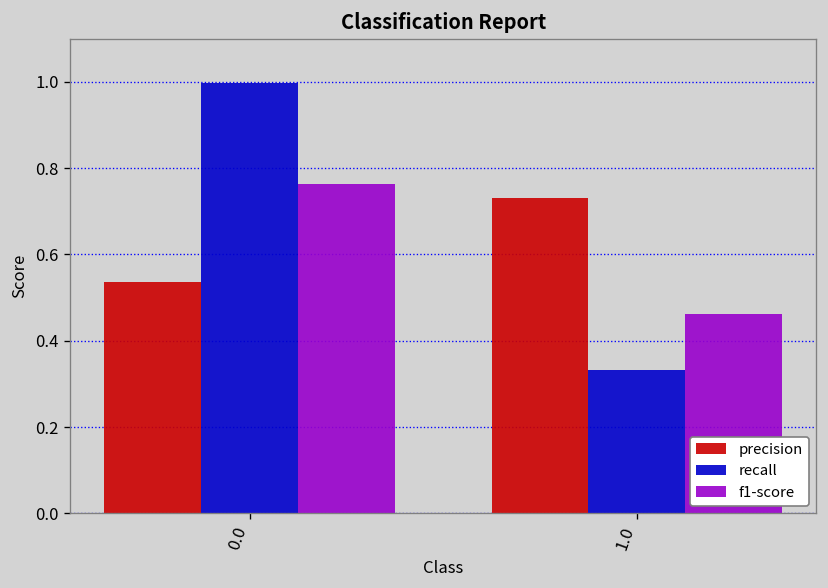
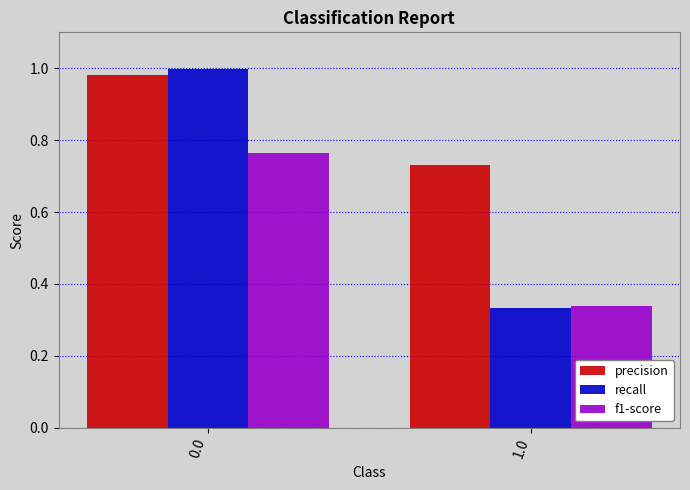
precision, 0.0: 0.54 -> 0.98
f1-score, 1.0: 0.46 -> 0.34
